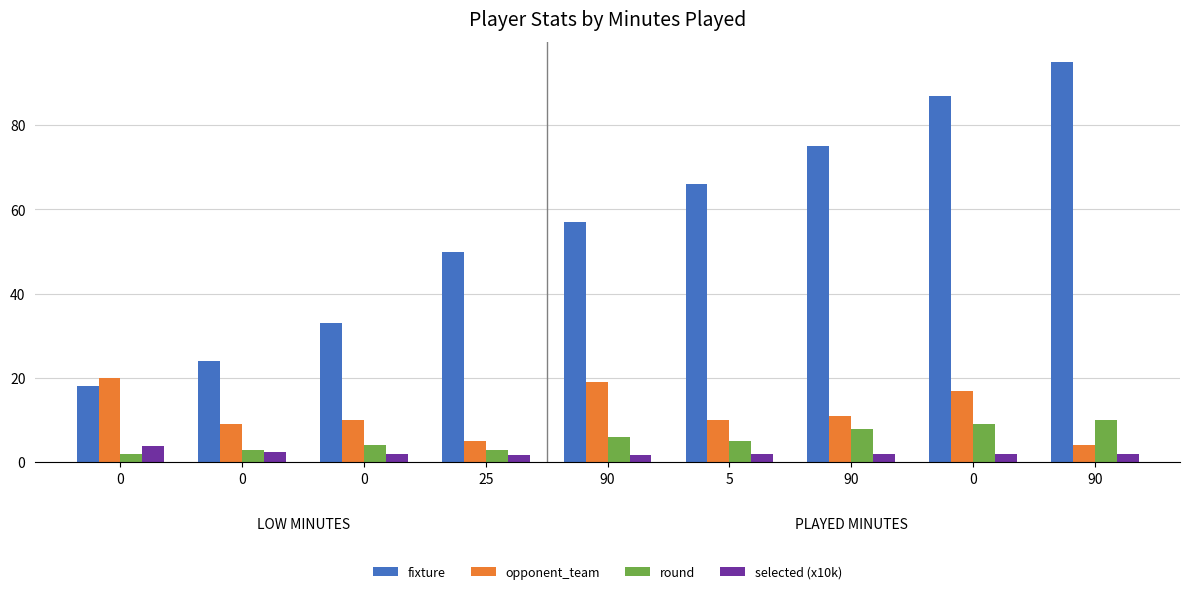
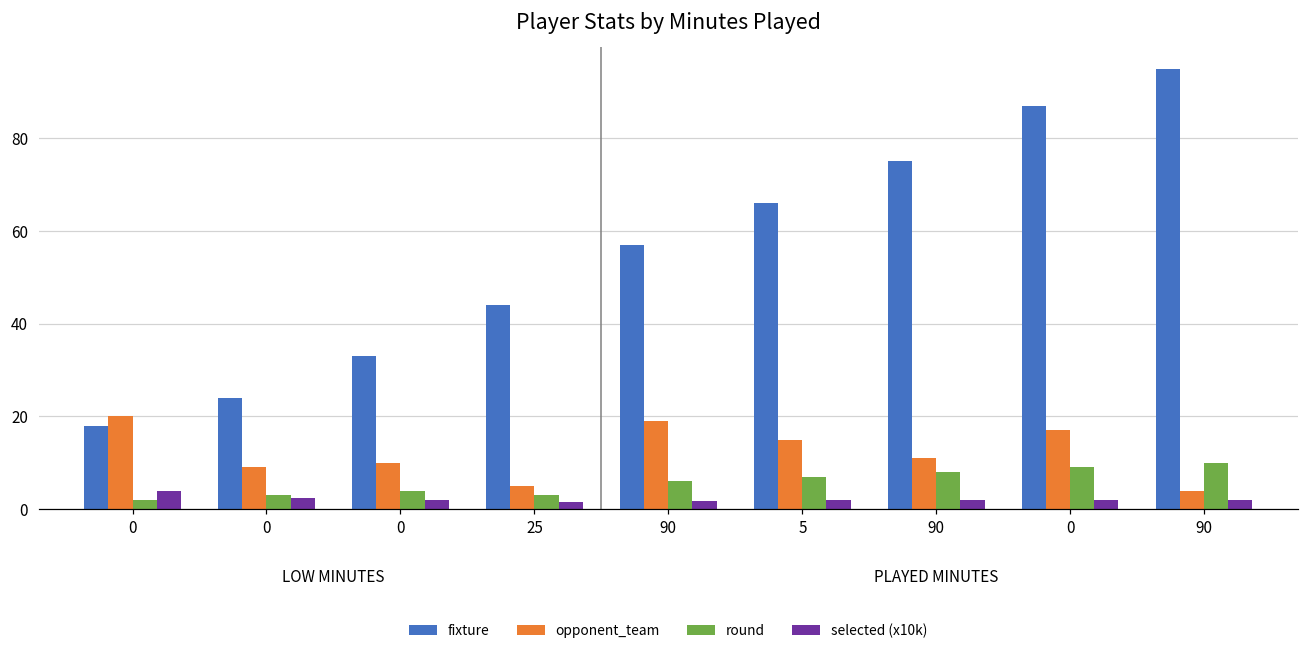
fixture, 25: 50 -> 44
opponent_team, 5: 10 -> 15
round, 5: 5 -> 7
